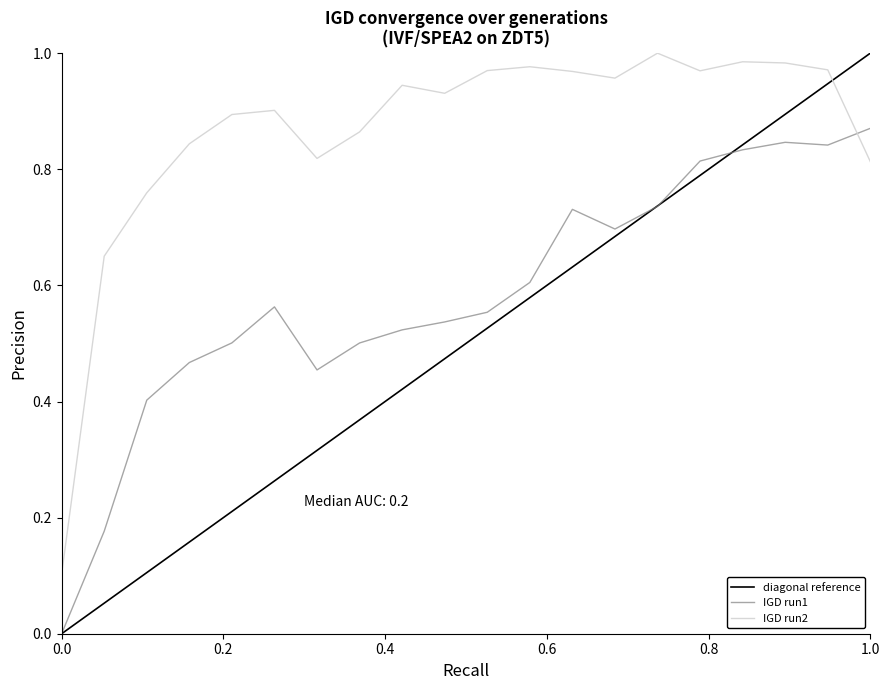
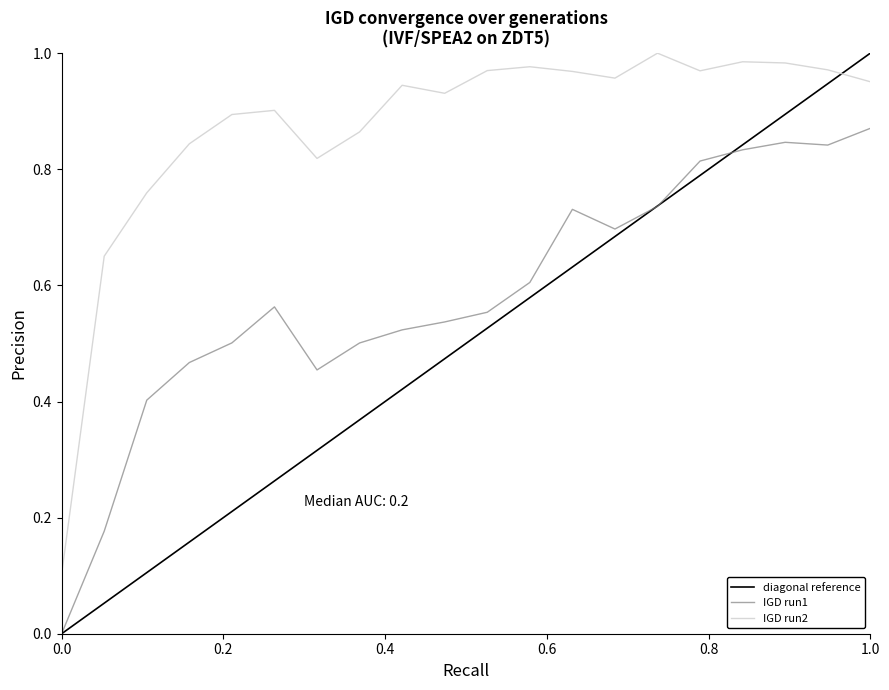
IGD run2, 1.0: 0.81 -> 0.95
